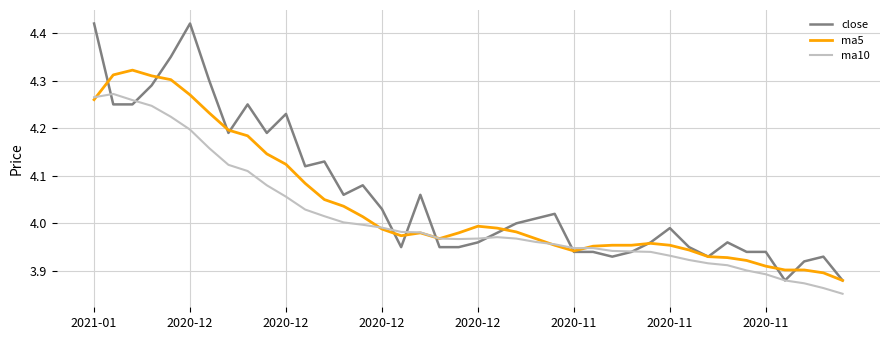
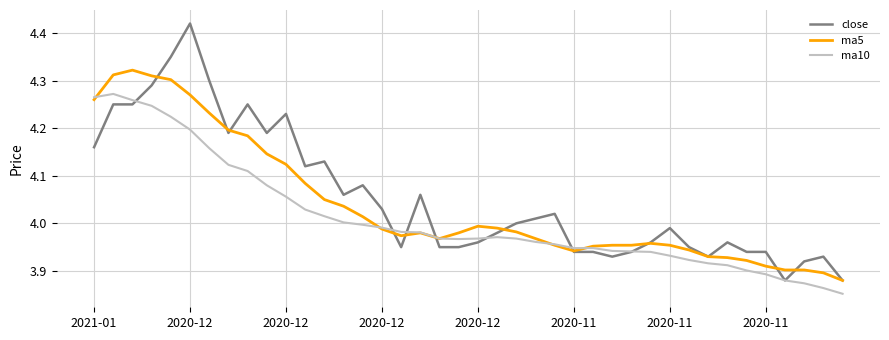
close, 2021-01: 4.42 -> 4.16
